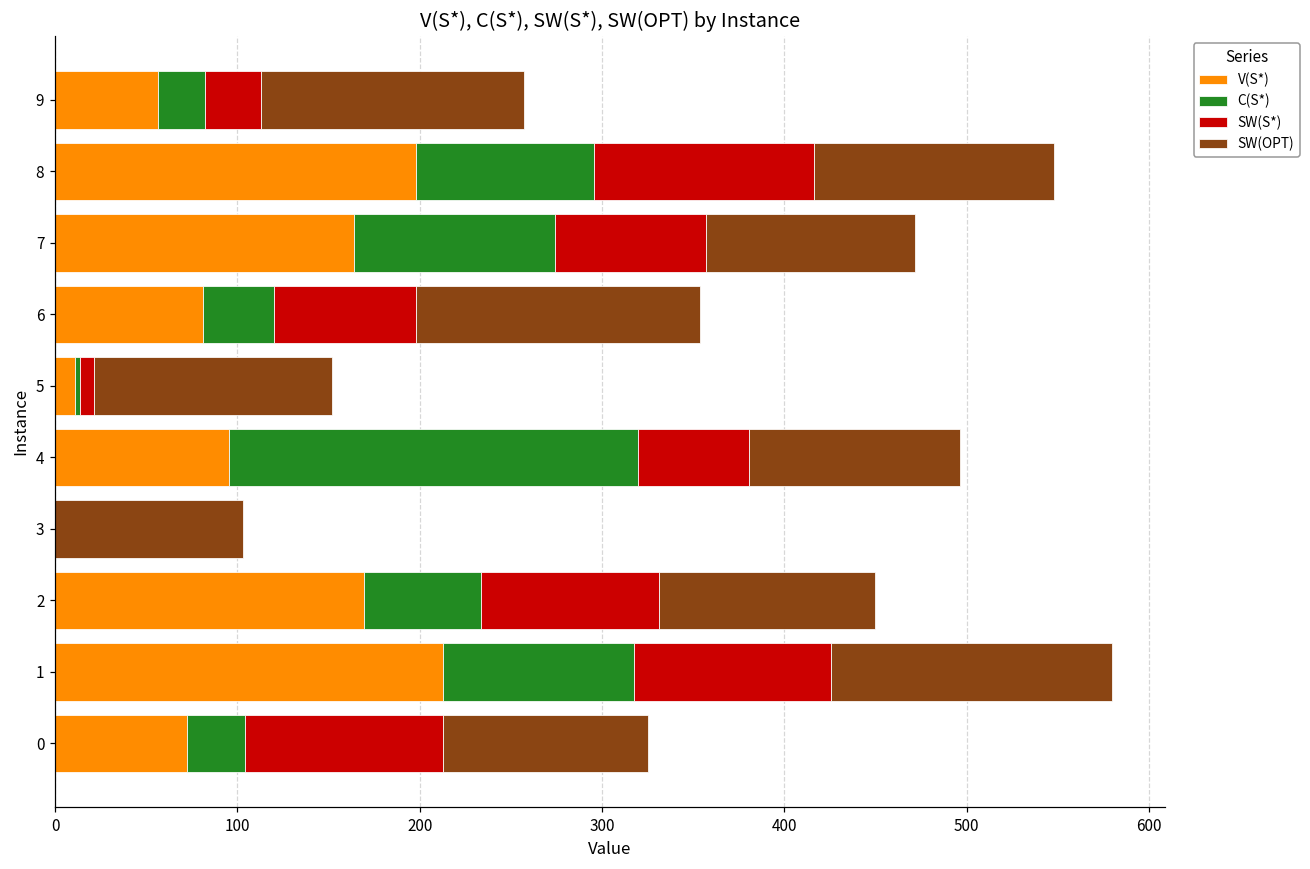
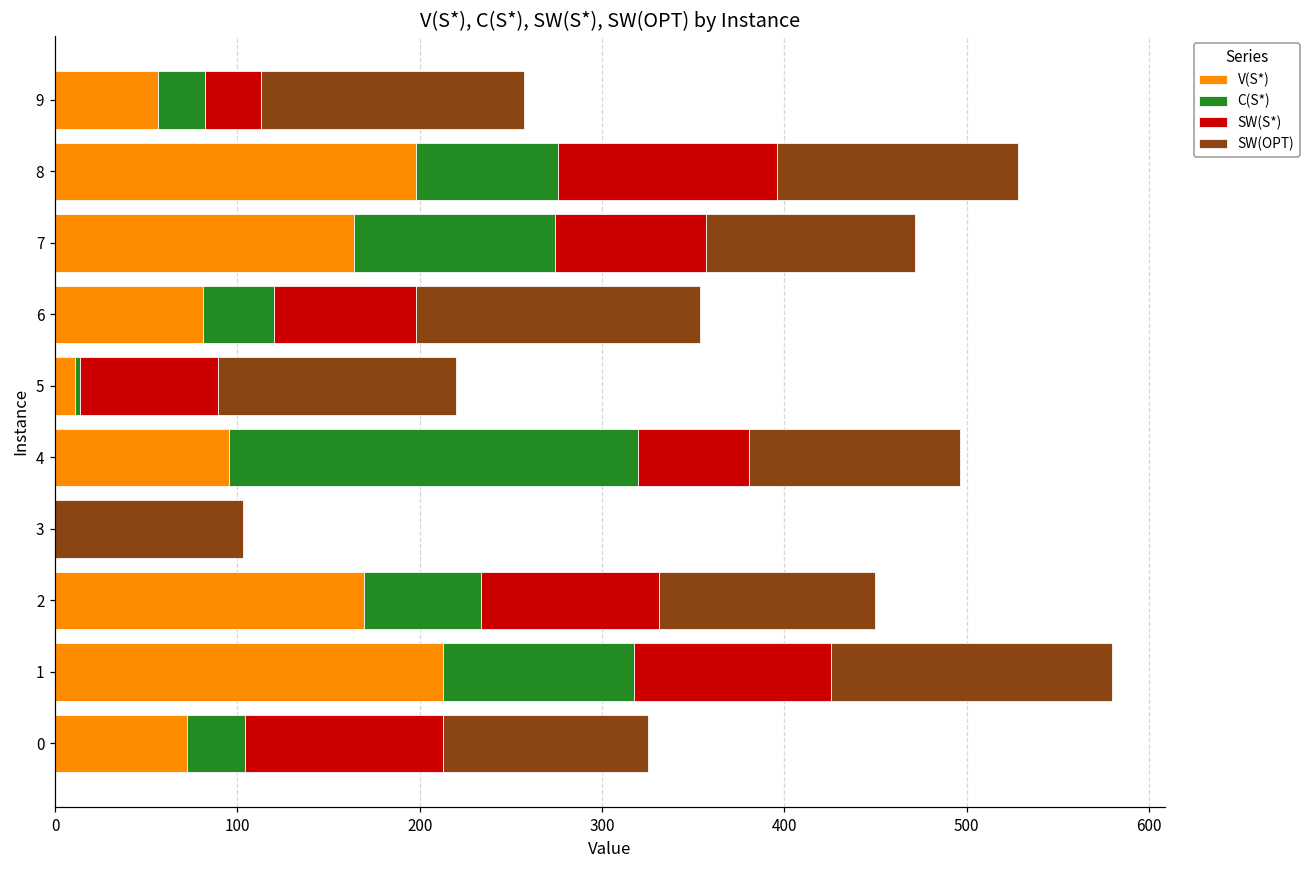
C(S*), 8: 98 -> 78
SW(S*), 5: 8 -> 76
